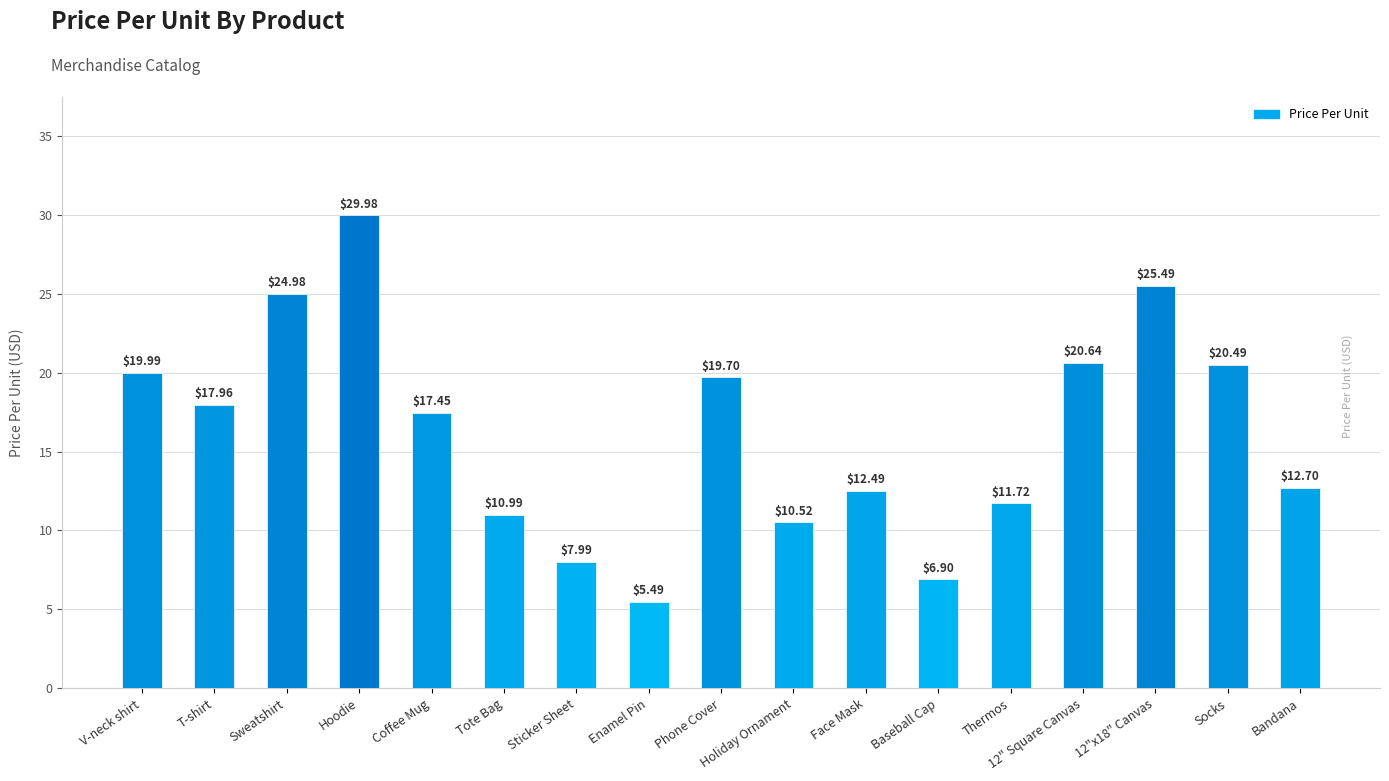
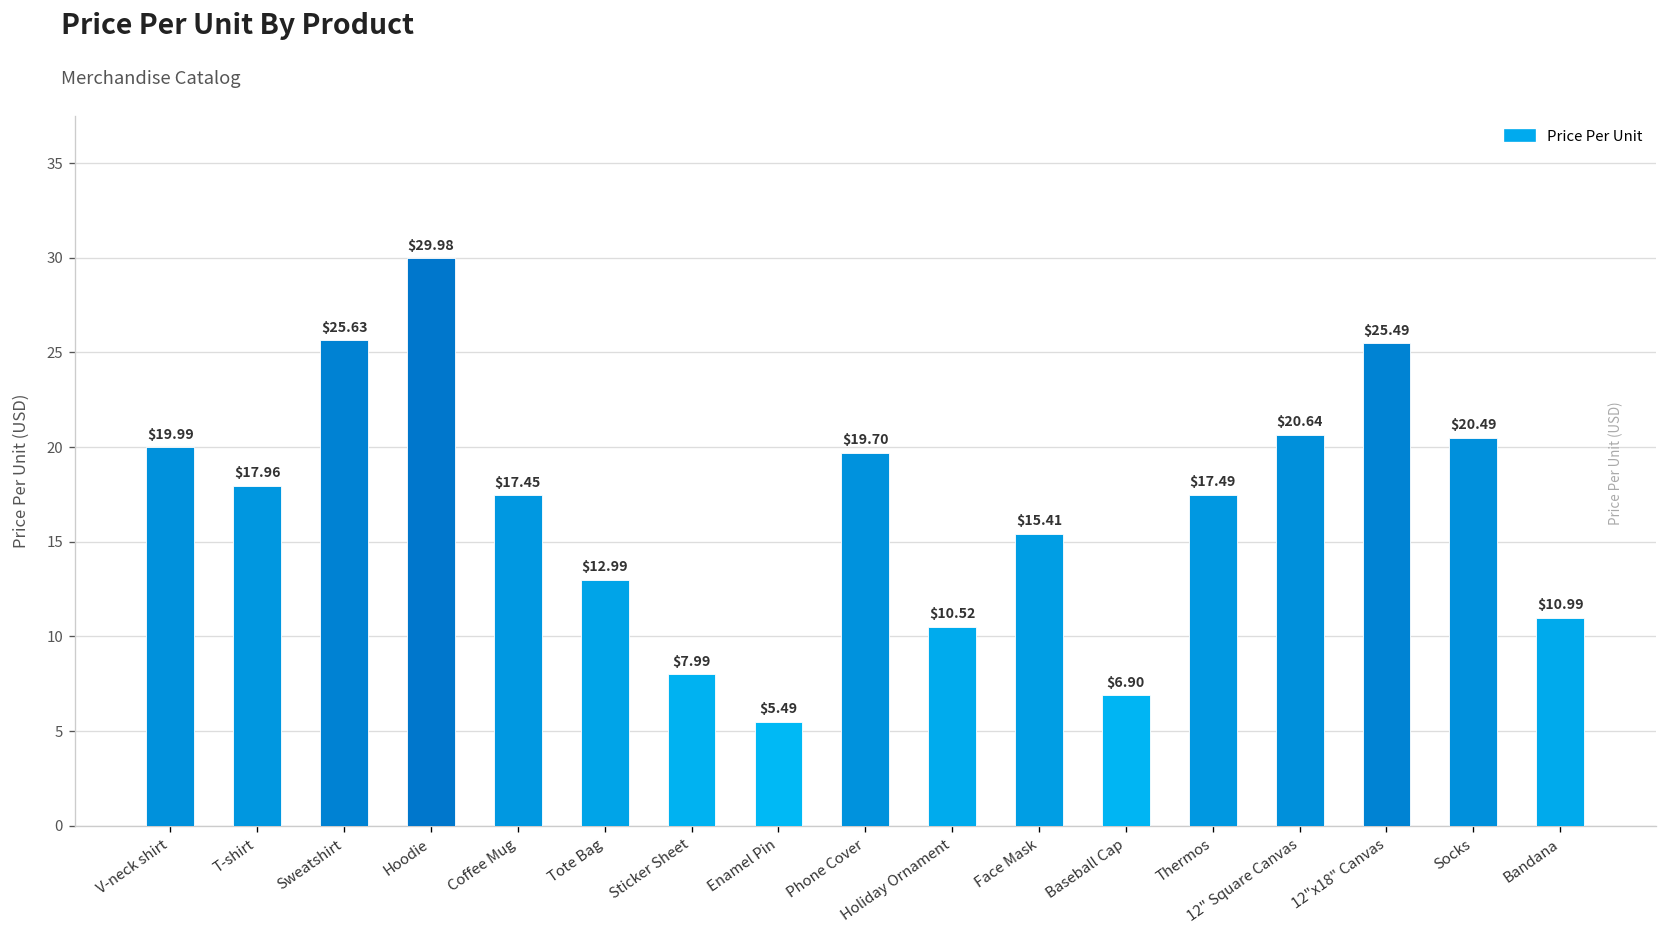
Sweatshirt: $24.98 -> $25.63
Tote Bag: $10.99 -> $12.99
Face Mask: $12.49 -> $15.41
Thermos: $11.72 -> $17.49
Bandana: $12.70 -> $10.99
